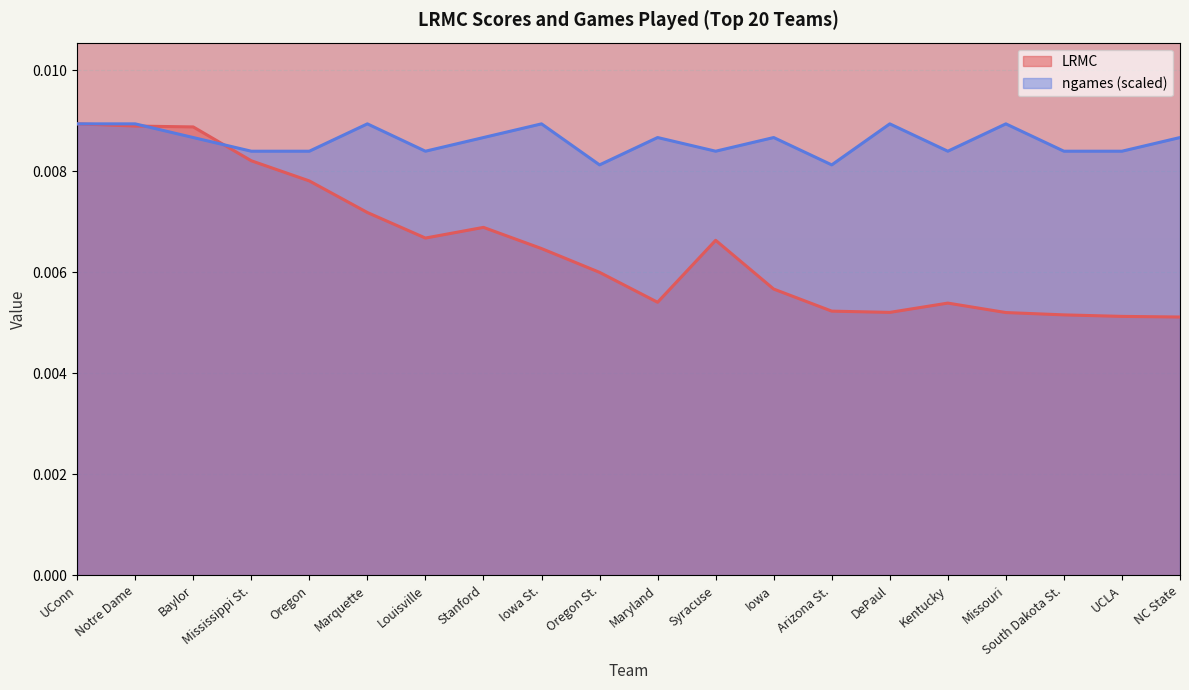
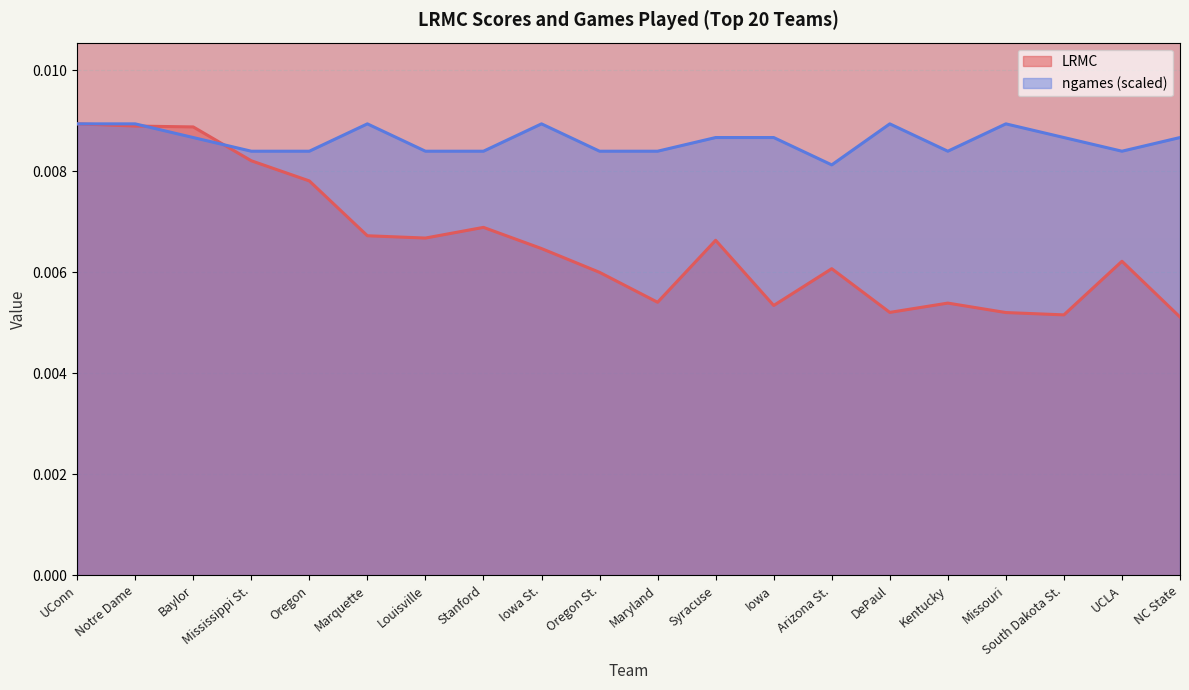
LRMC, Marquette: 0.0072 -> 0.0067
ngames (scaled), Stanford: 0.0087 -> 0.0084
ngames (scaled), Oregon St.: 0.0081 -> 0.0084
ngames (scaled), Maryland: 0.0087 -> 0.0084
ngames (scaled), Syracuse: 0.0084 -> 0.0087
LRMC, Iowa: 0.0057 -> 0.0053
LRMC, Arizona St.: 0.0052 -> 0.0061
ngames (scaled), South Dakota St.: 0.0084 -> 0.0087
LRMC, UCLA: 0.0051 -> 0.0062
